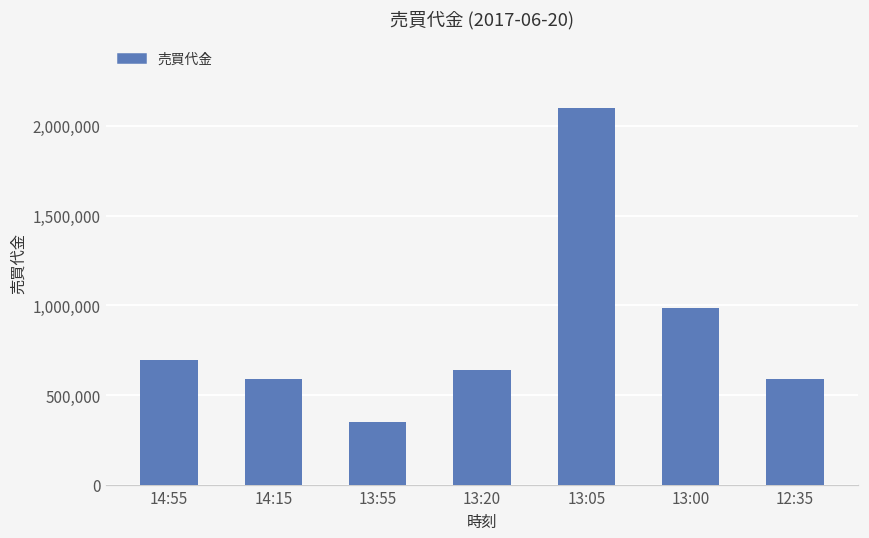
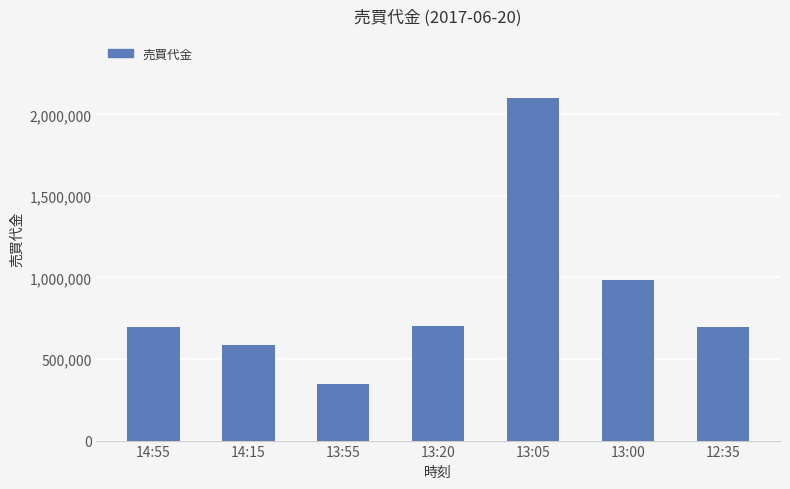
13:20: 640,000 -> 700,000
12:35: 590,000 -> 690,000
